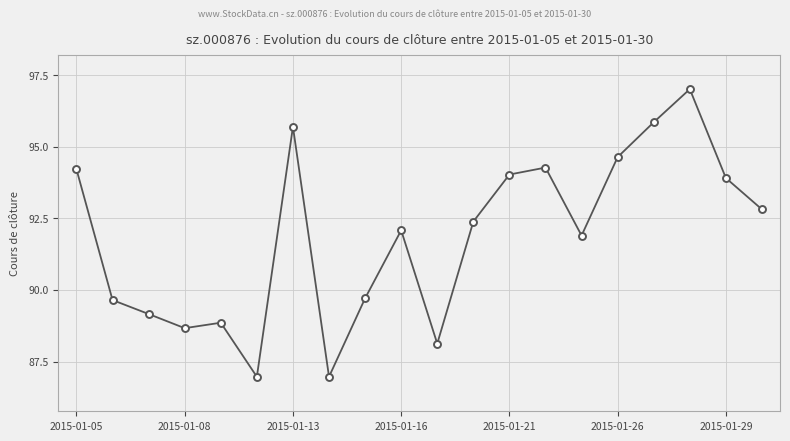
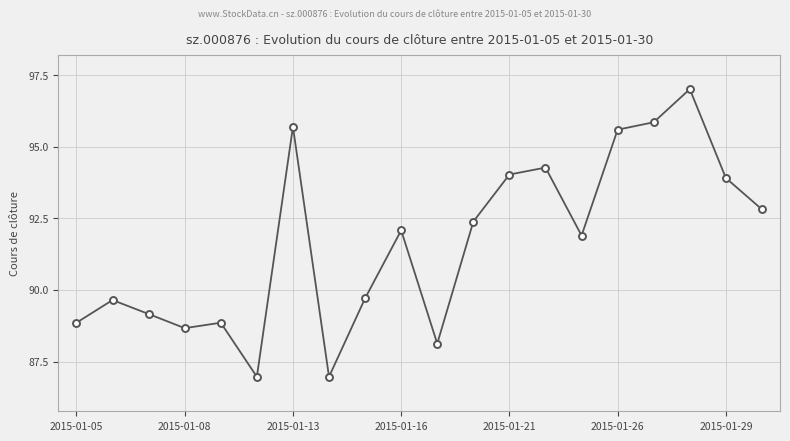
2015-01-05: 94.2 -> 88.9
2015-01-26: 94.6 -> 95.6
